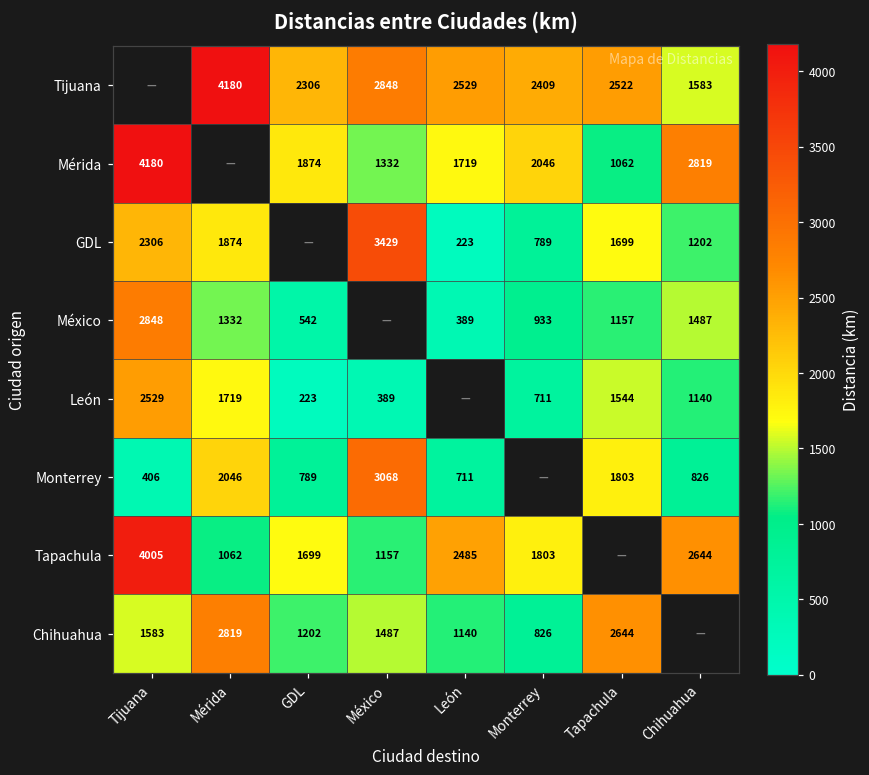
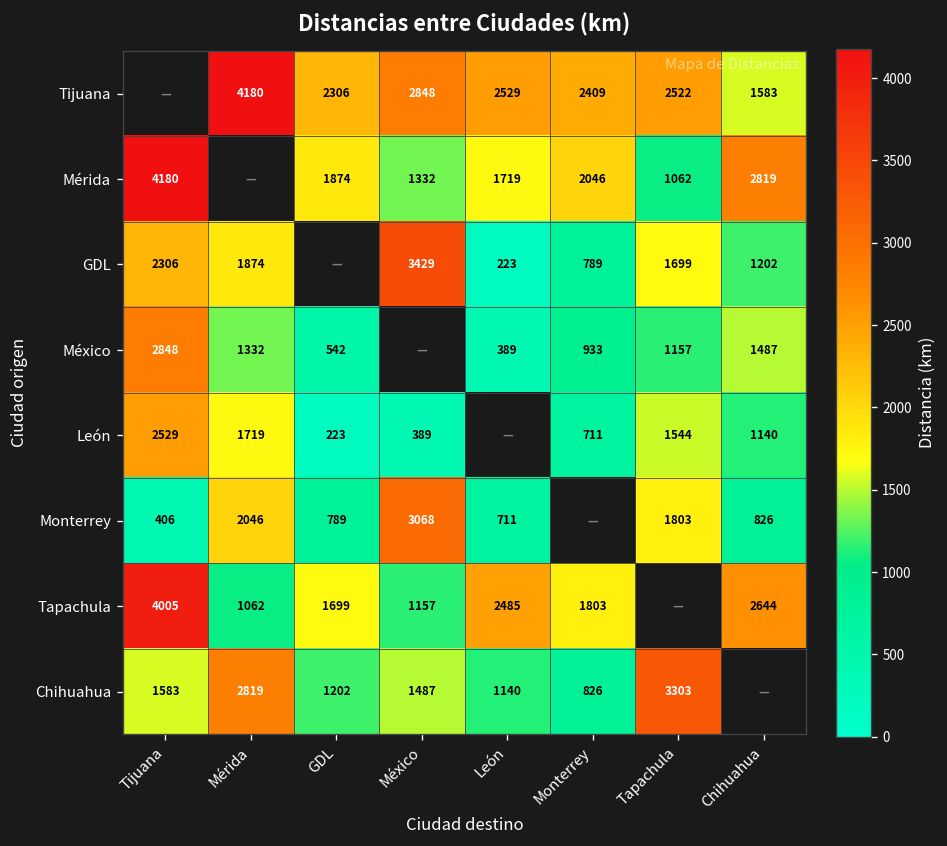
Chihuahua, Tapachula: 2644 -> 3303
